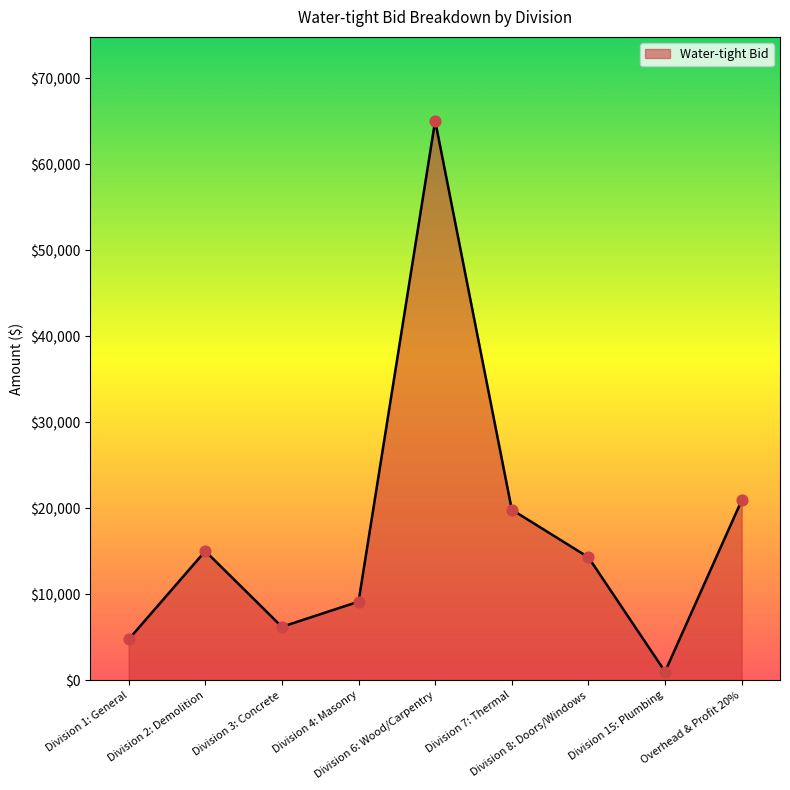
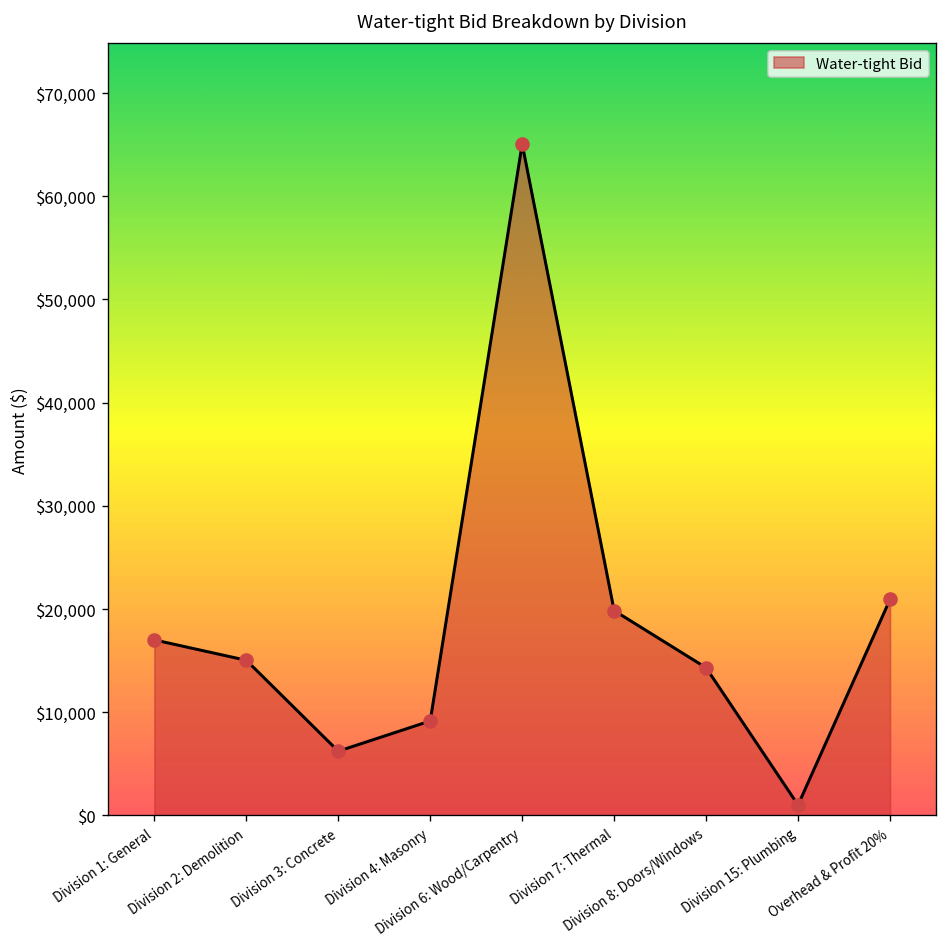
Division 1: General: $5,000 -> $17,000
